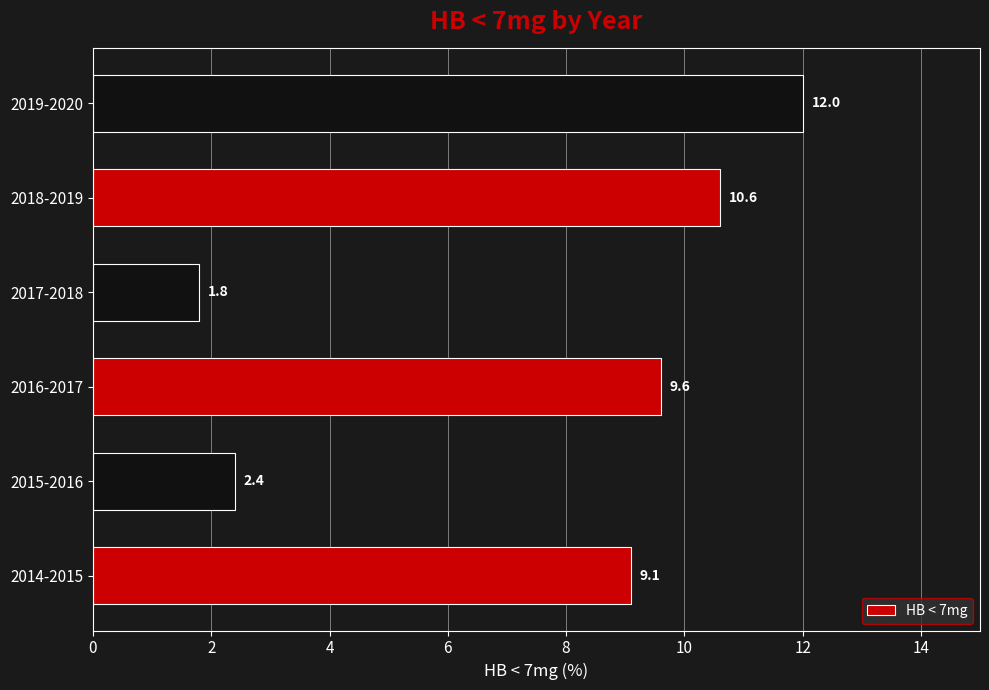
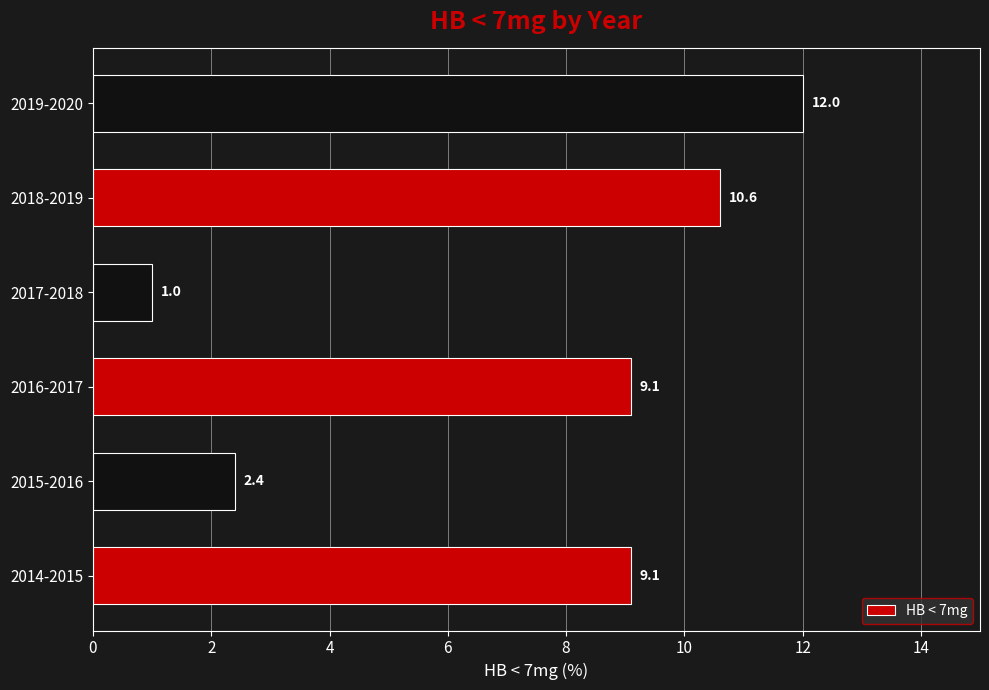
2017-2018: 1.8 -> 1.0
2016-2017: 9.6 -> 9.1
